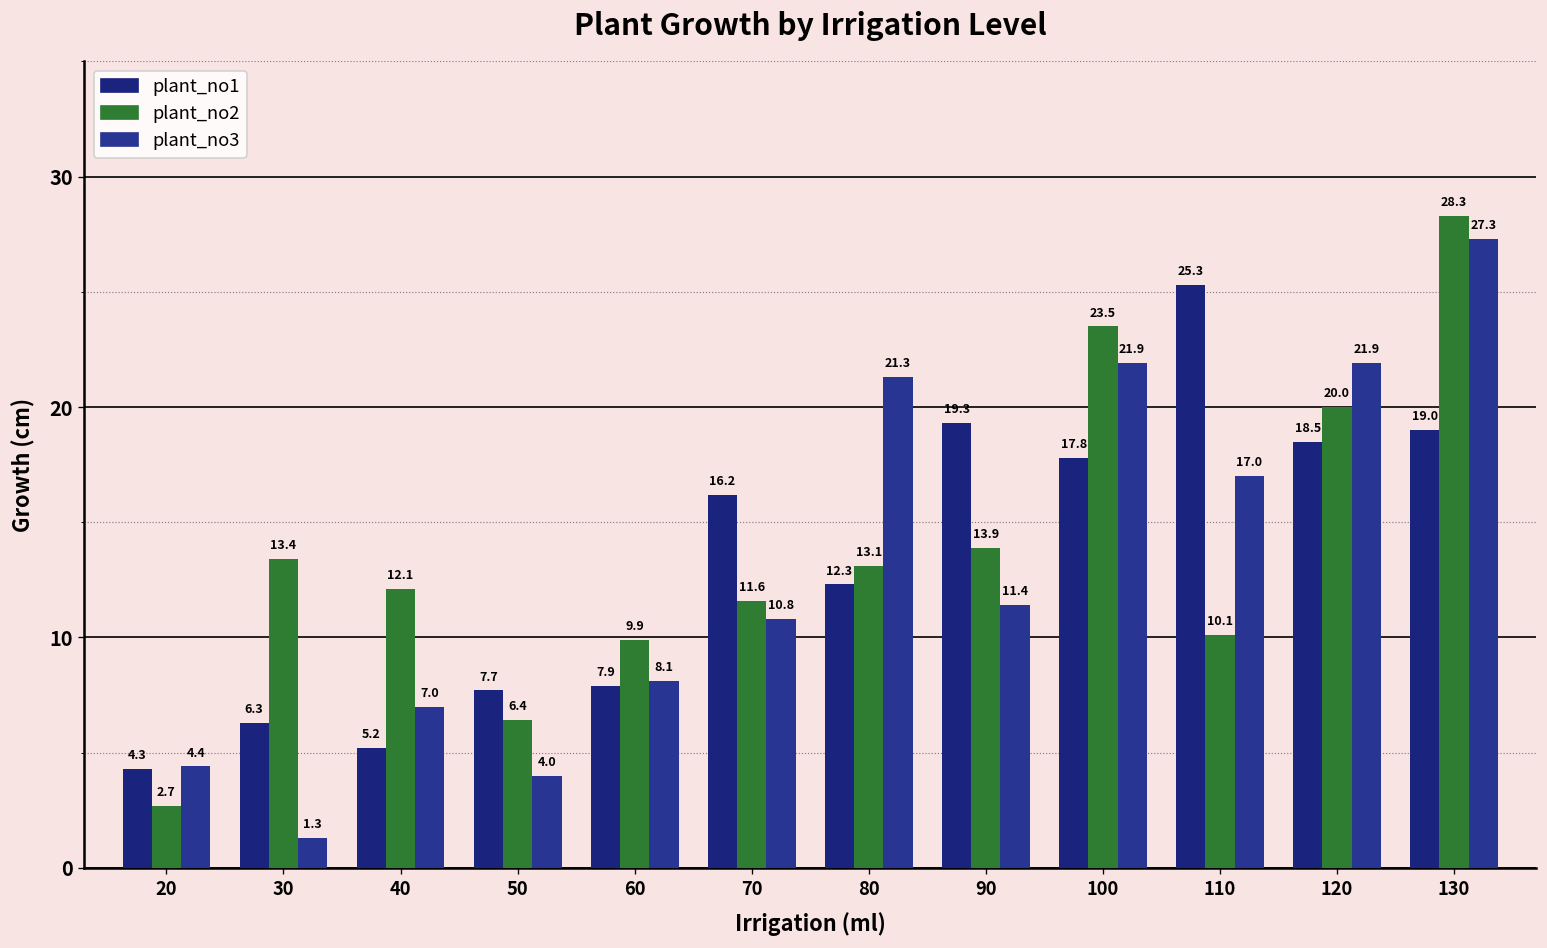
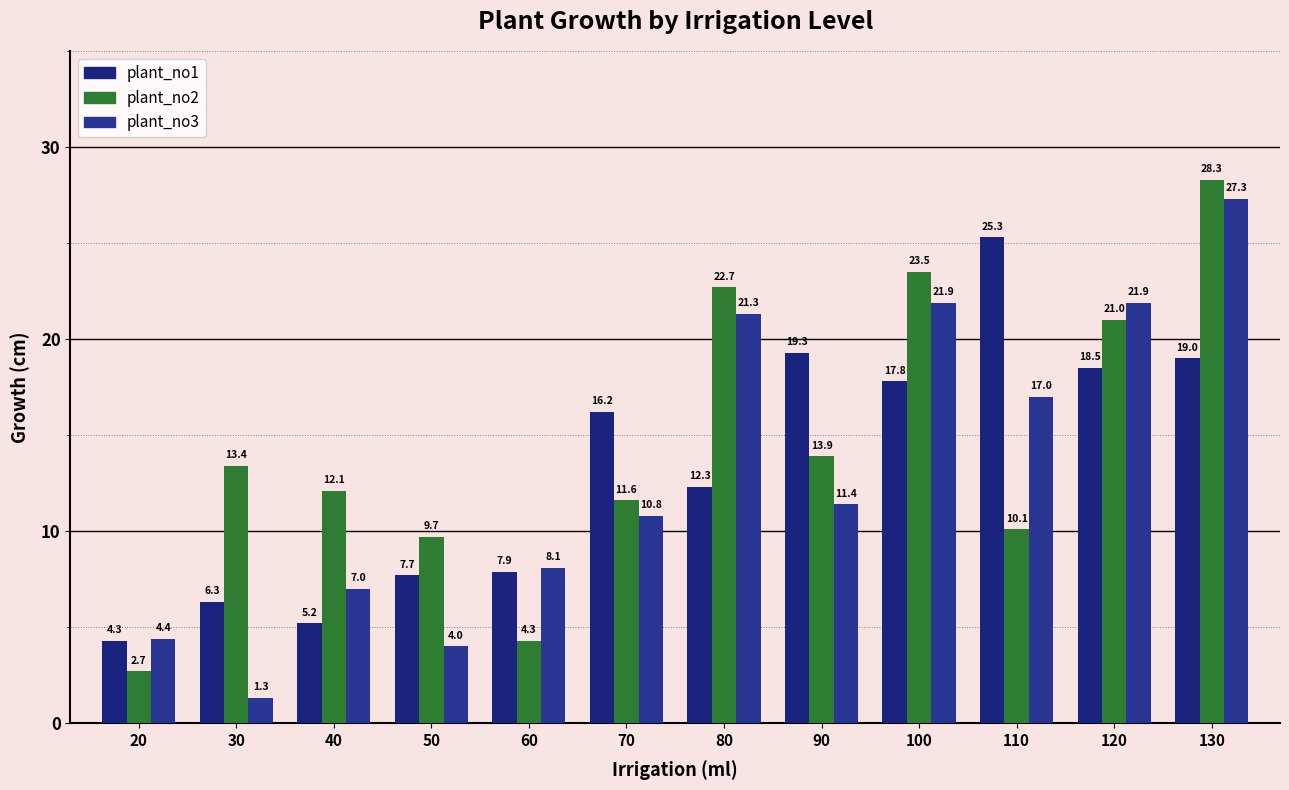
plant_no2, 50: 6.4 -> 9.7
plant_no2, 60: 9.9 -> 4.3
plant_no2, 80: 13.1 -> 22.7
plant_no2, 120: 20.0 -> 21.0
